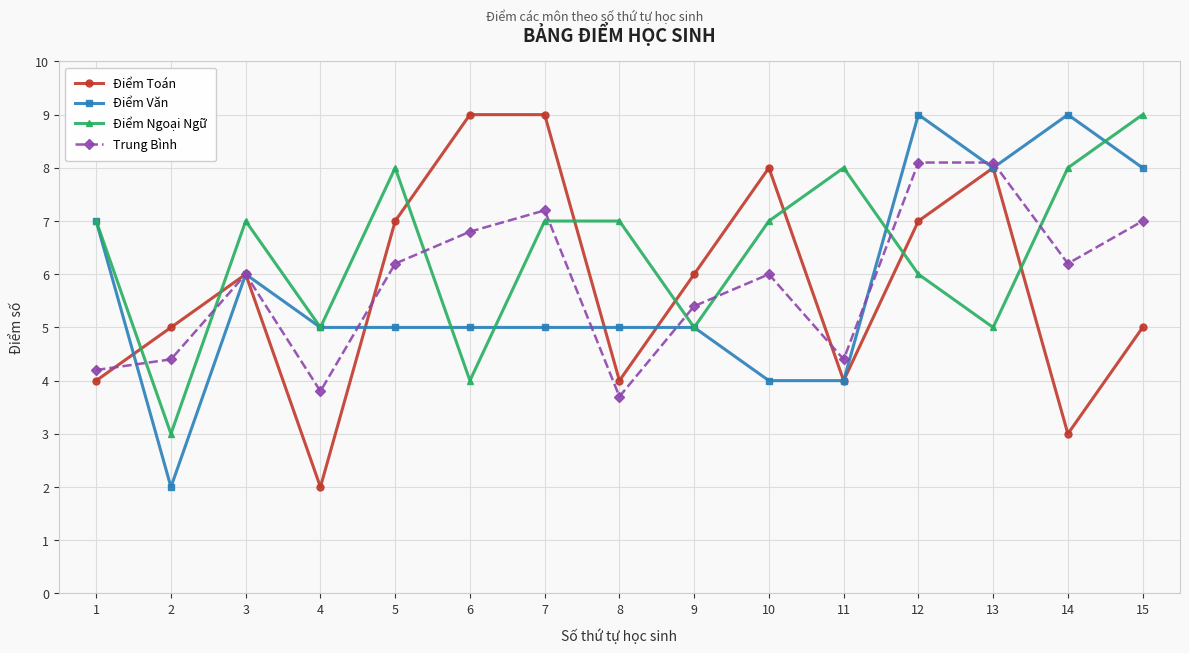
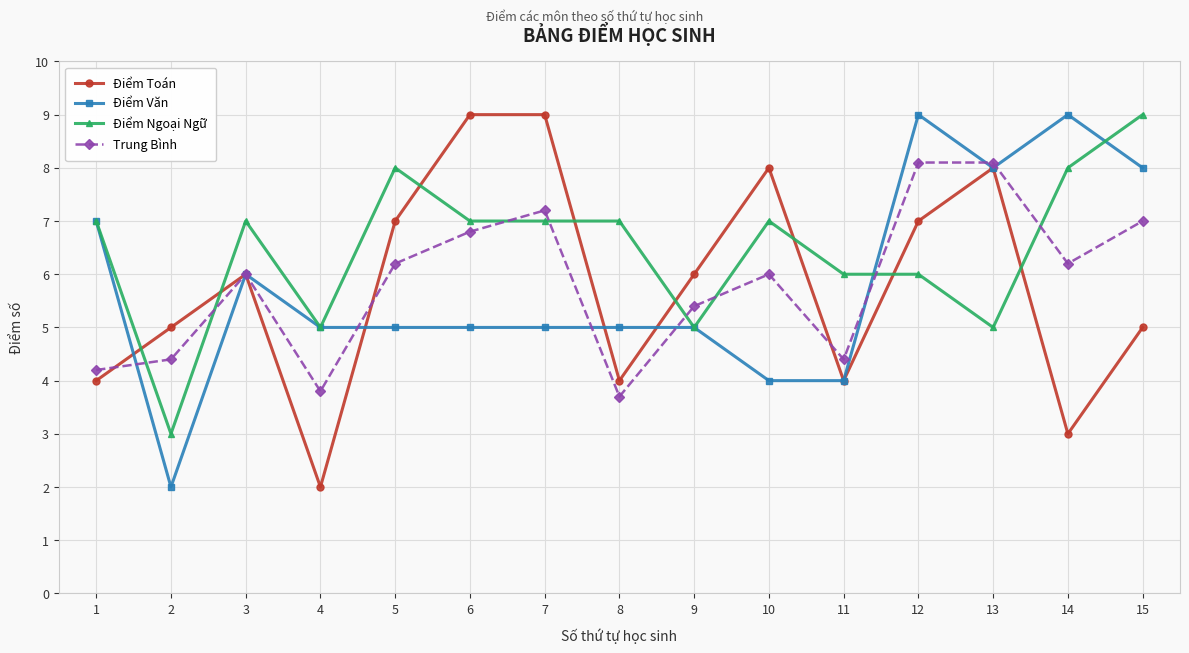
Điểm Ngoại Ngữ, 6: 4 -> 7
Điểm Ngoại Ngữ, 11: 8 -> 6
